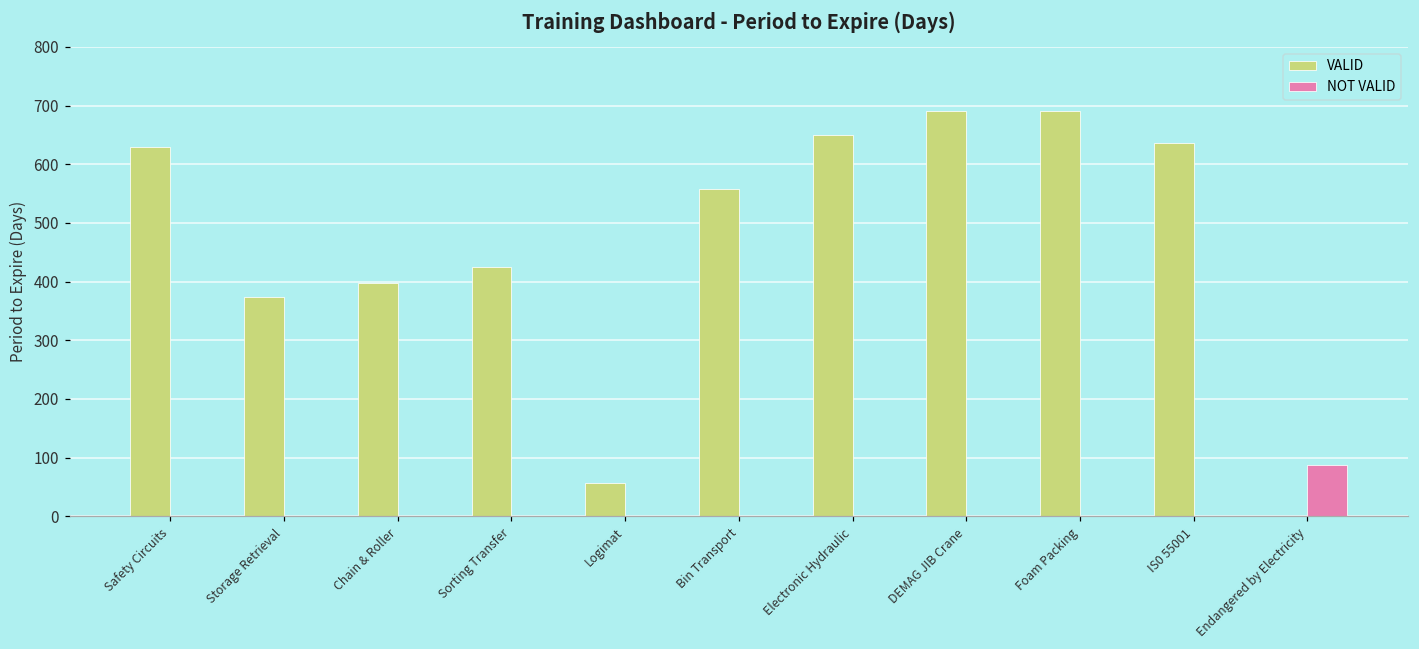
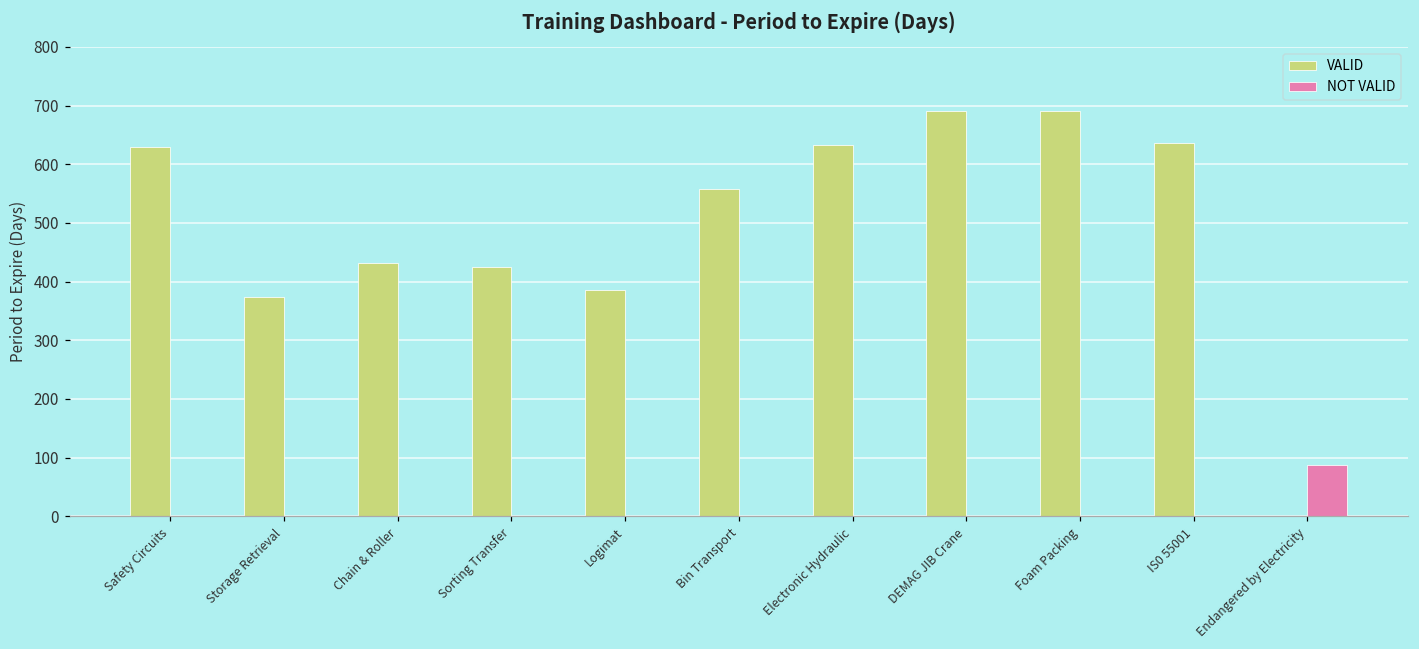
VALID, Chain & Roller: 400 -> 430
VALID, Logimat: 60 -> 390
VALID, Electronic Hydraulic: 650 -> 630
